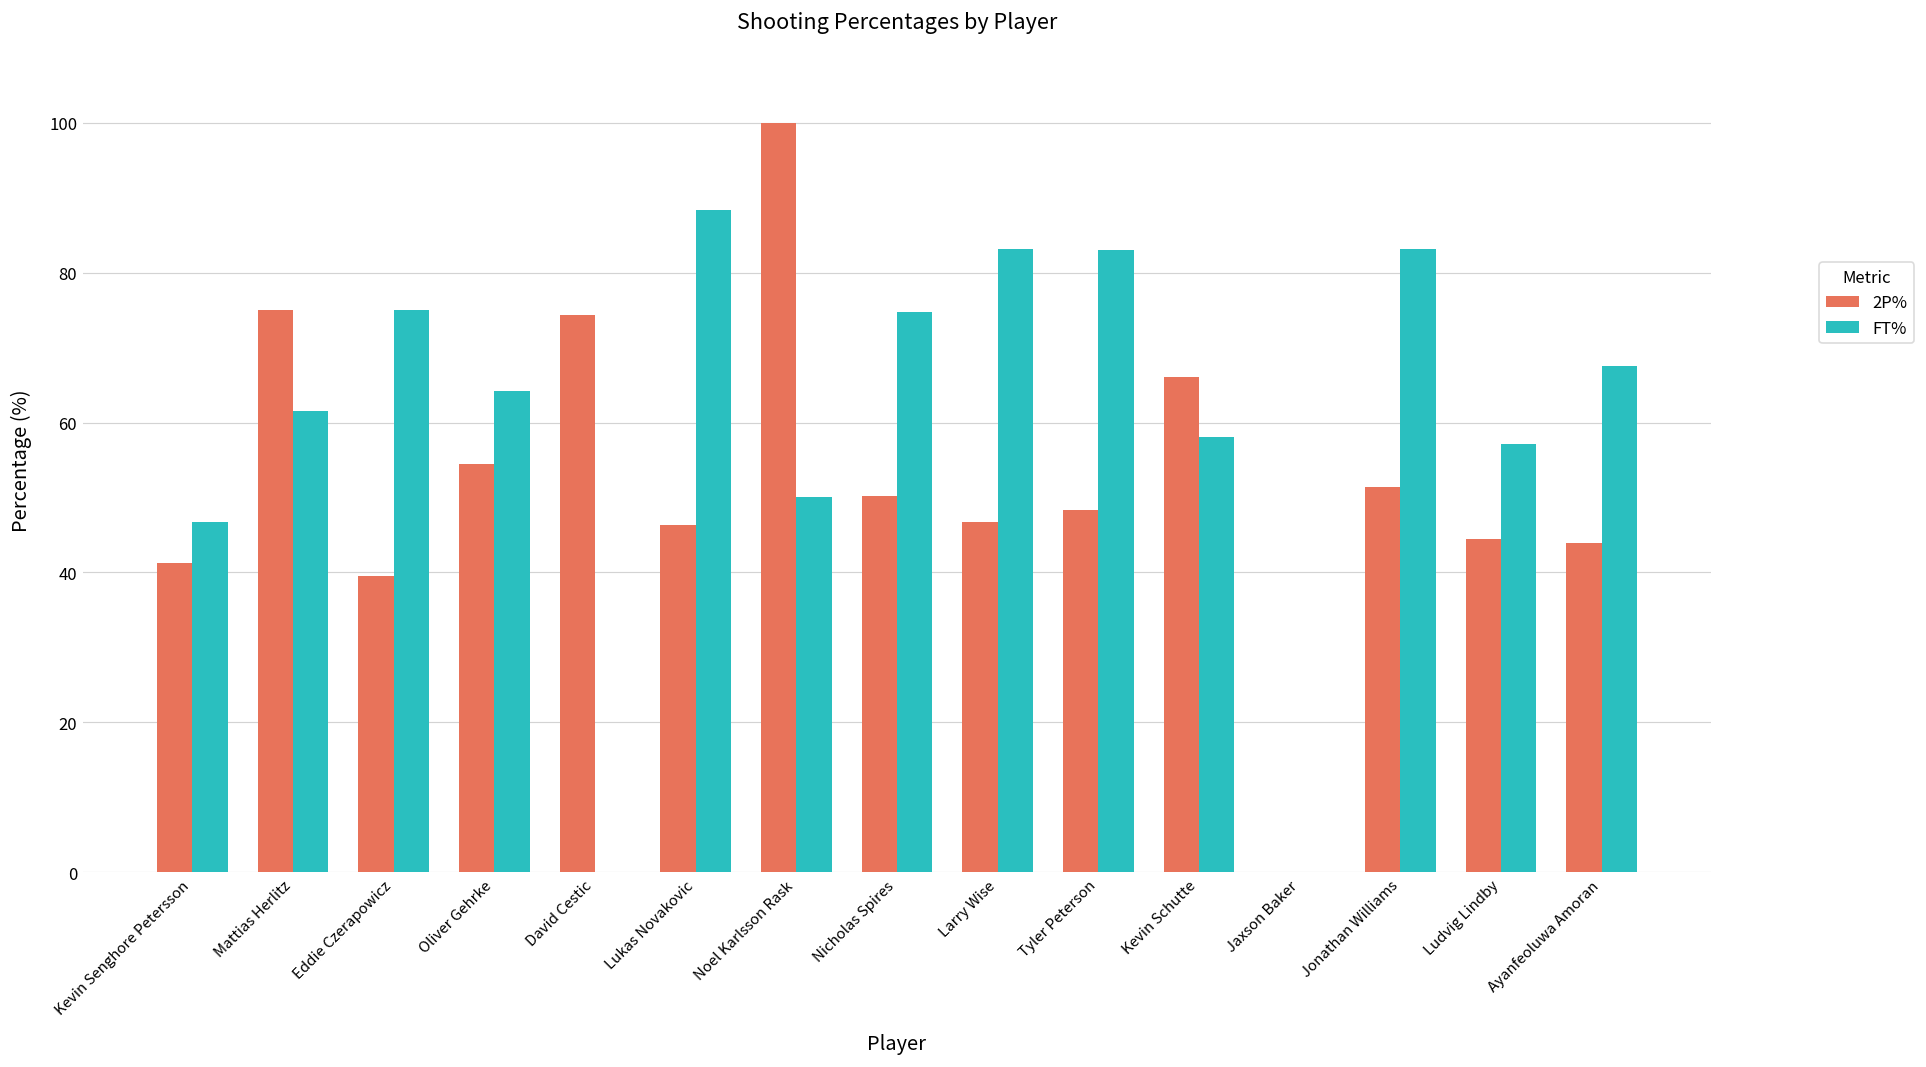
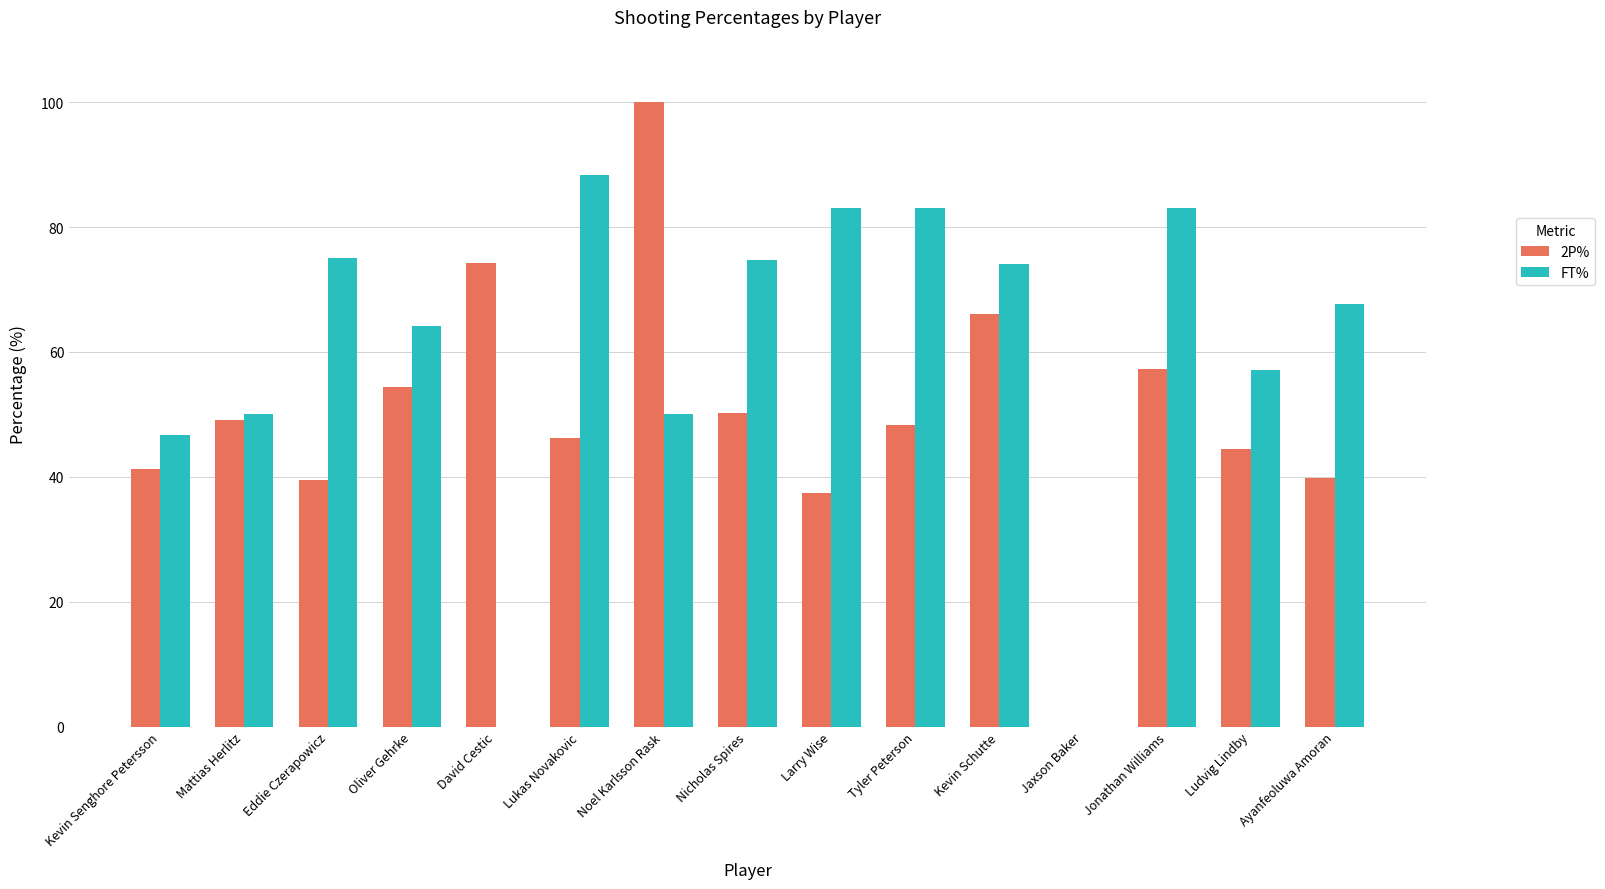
2P%, Mattias Herlitz: 75 -> 49
FT%, Mattias Herlitz: 62 -> 50
2P%, Larry Wise: 47 -> 37
FT%, Kevin Schutte: 58 -> 74
2P%, Jonathan Williams: 51 -> 57
2P%, Ayanfeoluwa Amoran: 44 -> 40
